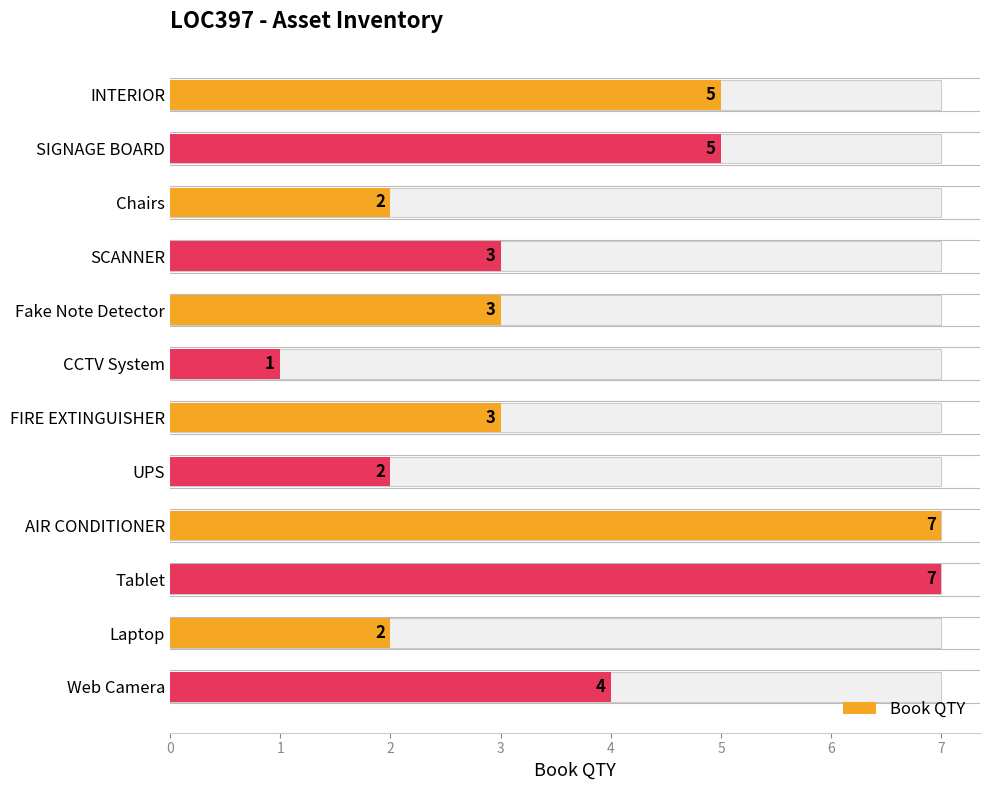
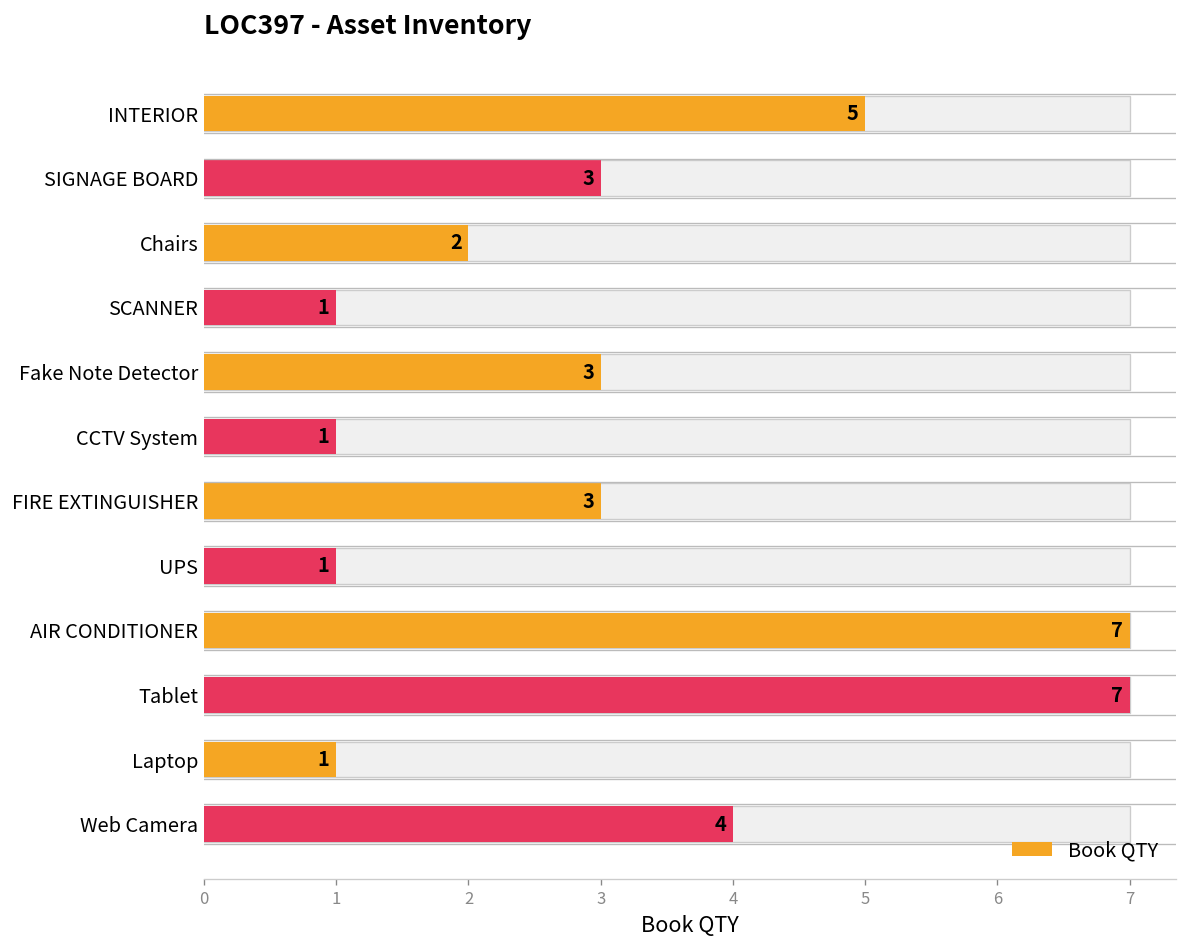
Book QTY, SIGNAGE BOARD: 5 -> 3
Book QTY, SCANNER: 3 -> 1
Book QTY, UPS: 2 -> 1
Book QTY, Laptop: 2 -> 1
